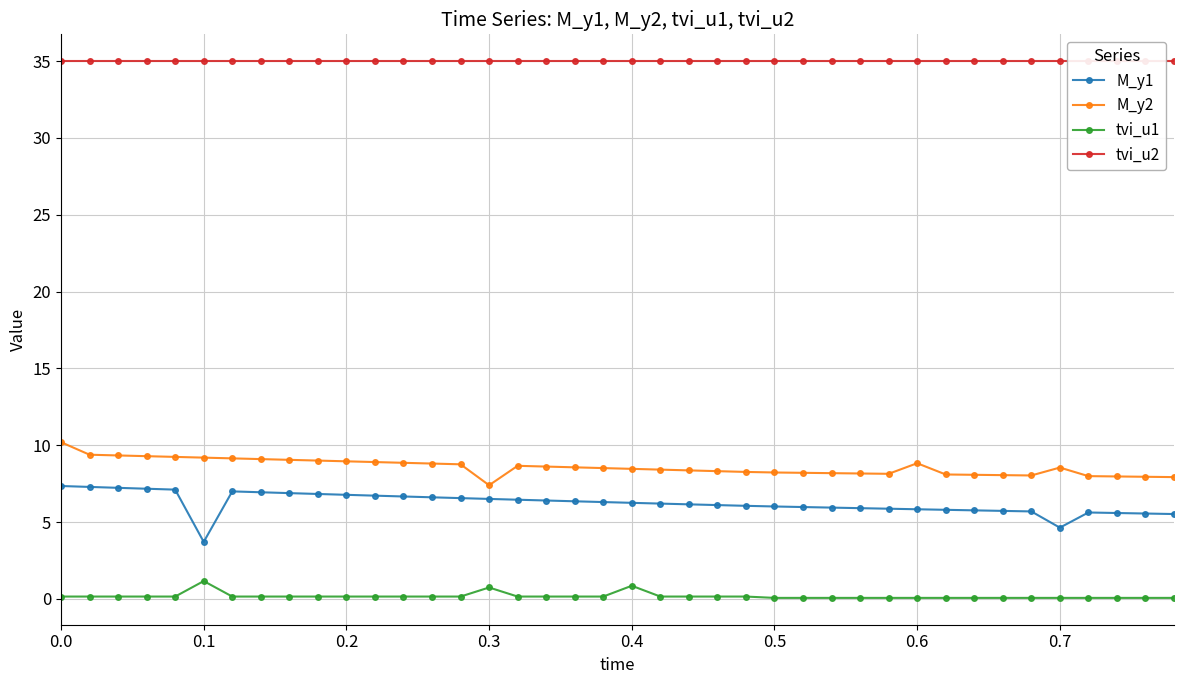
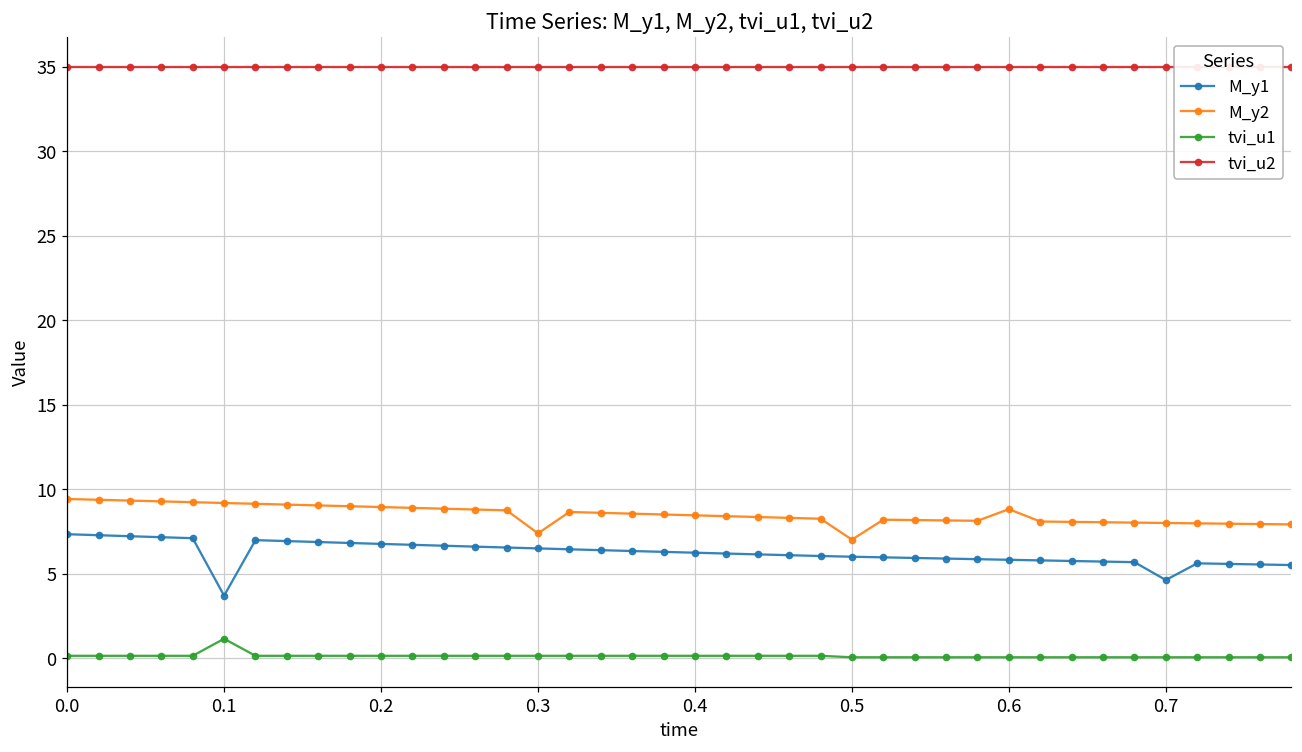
M_y2, 0.0: 10.2 -> 9.4
tvi_u1, 0.3: 0.7 -> 0.2
tvi_u1, 0.4: 0.9 -> 0.2
M_y2, 0.5: 8.2 -> 7.0
M_y2, 0.7: 8.5 -> 8.0
